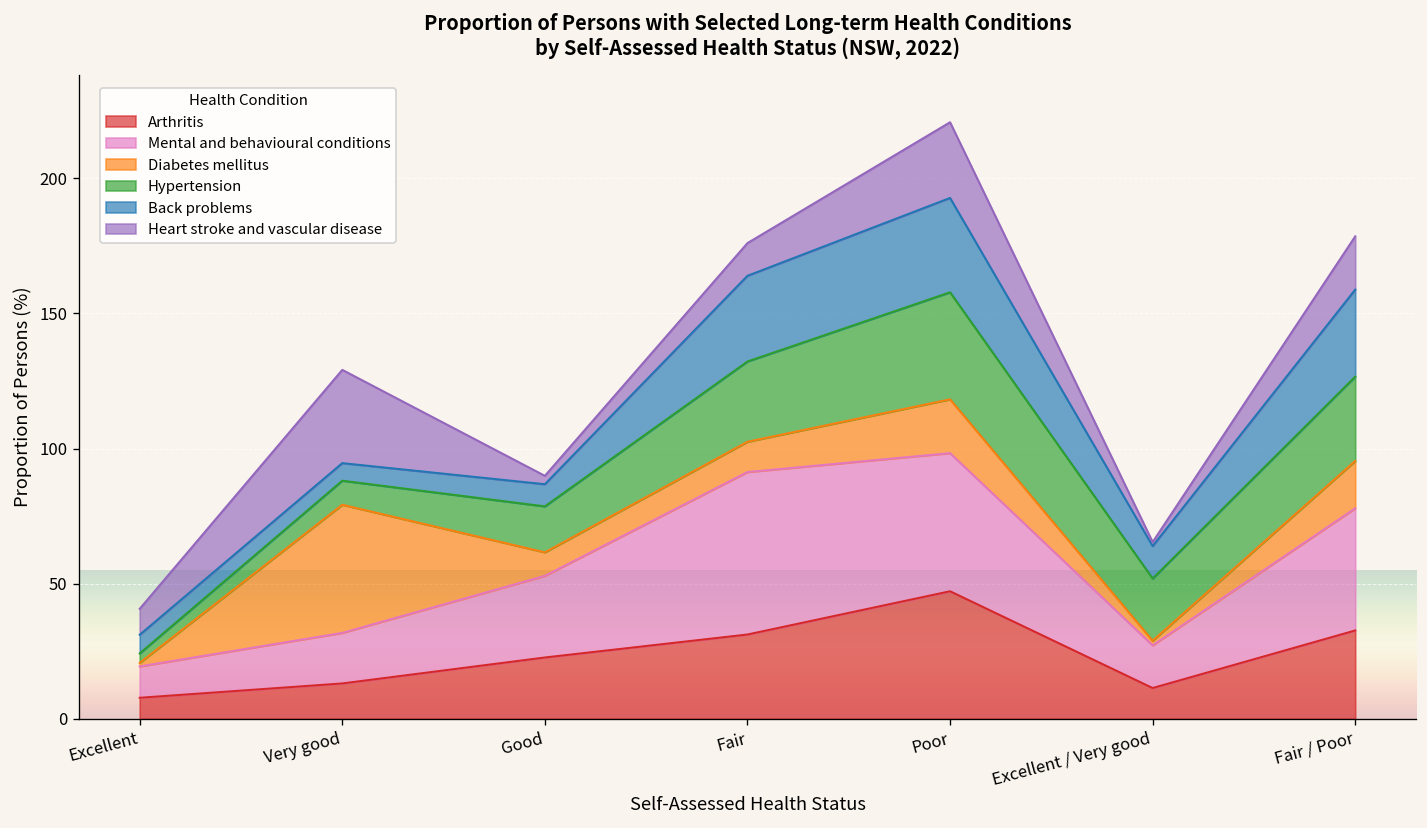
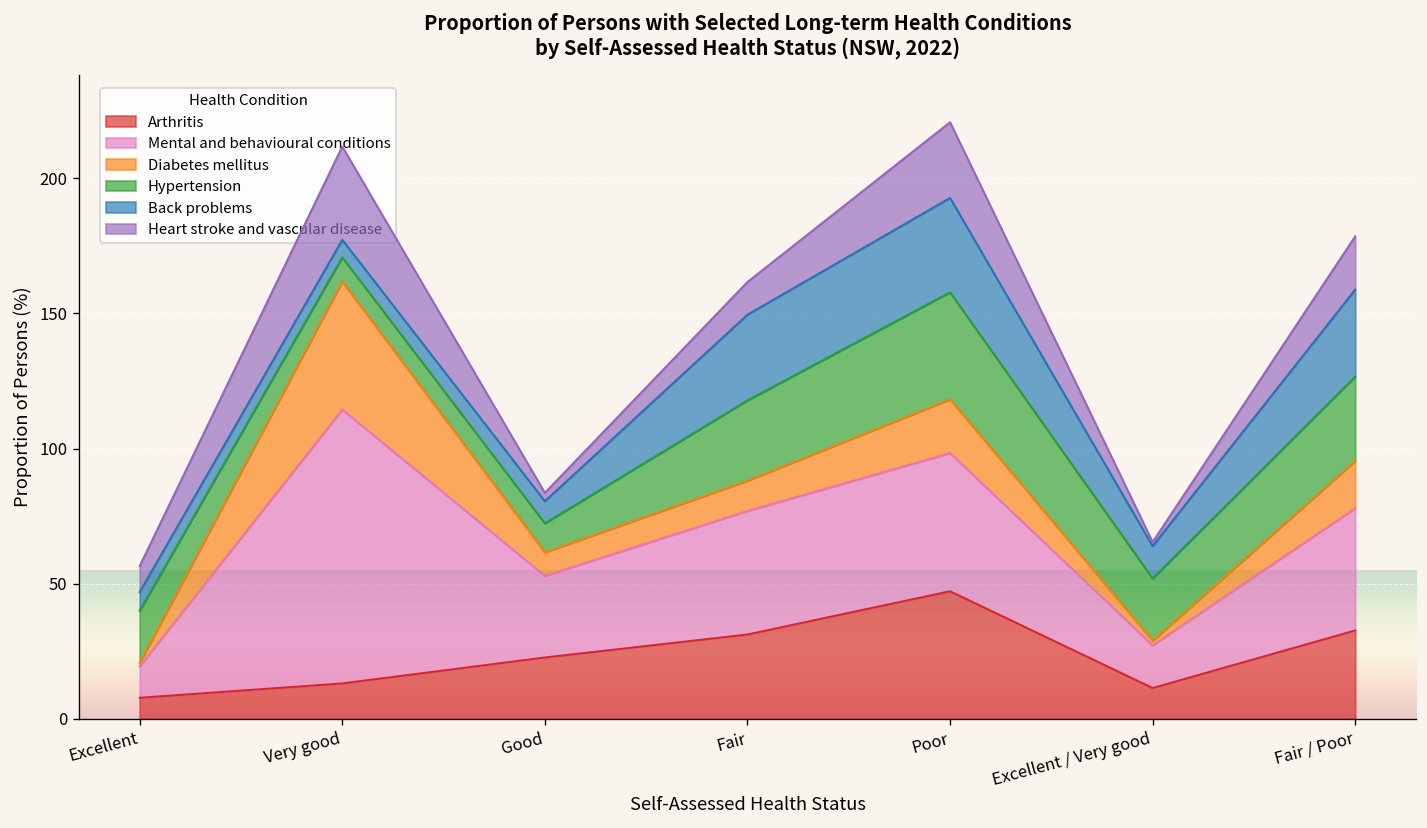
Hypertension, Excellent: 4 -> 19
Mental and behavioural conditions, Very good: 19 -> 101
Hypertension, Good: 17 -> 11
Mental and behavioural conditions, Fair: 60 -> 46
